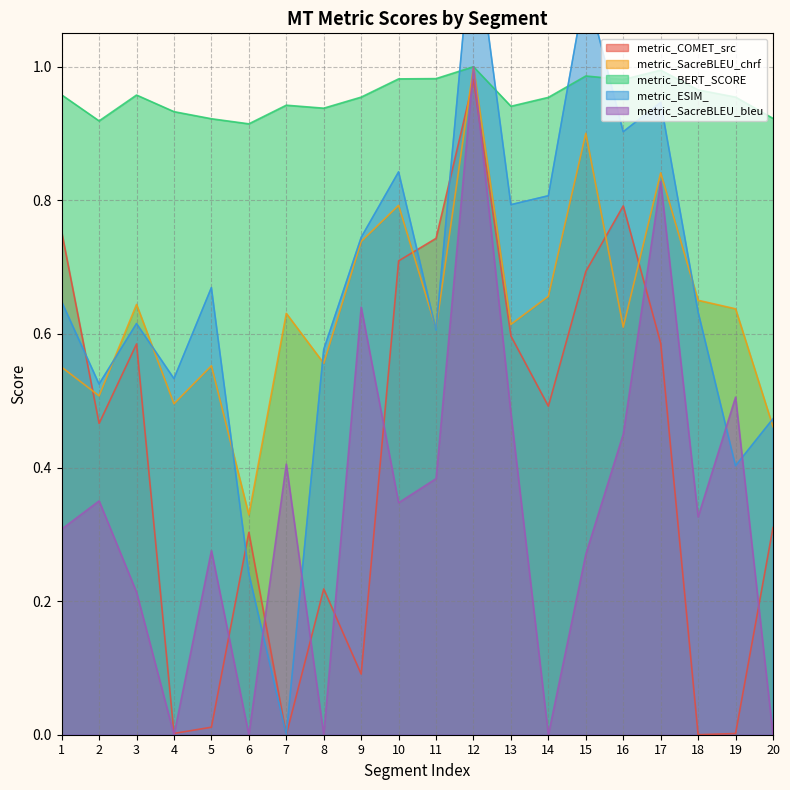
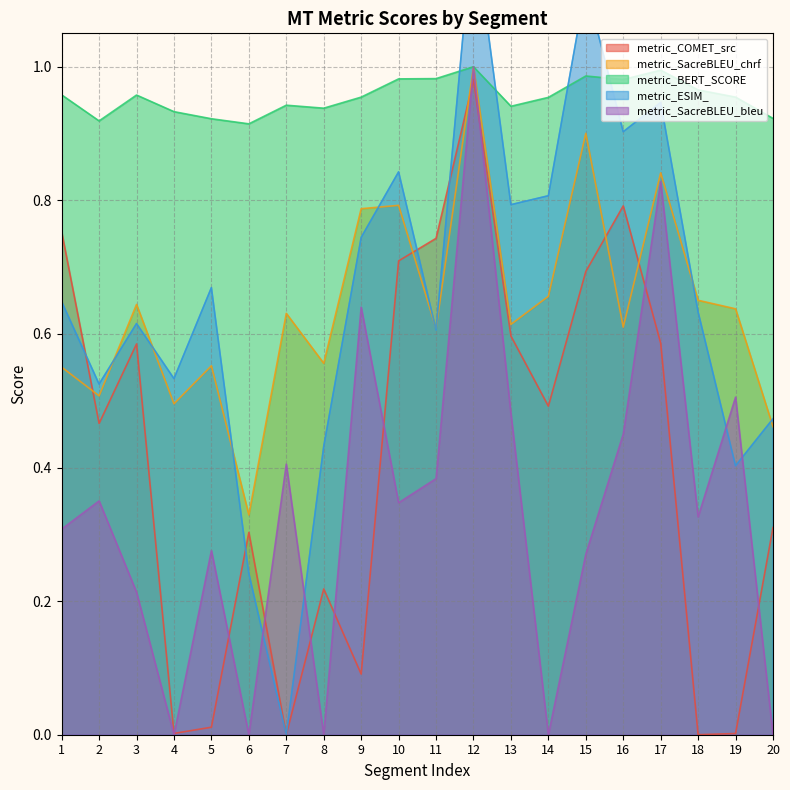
metric_ESIM_, 8: 0.58 -> 0.43
metric_SacreBLEU_chrf, 9: 0.74 -> 0.79
